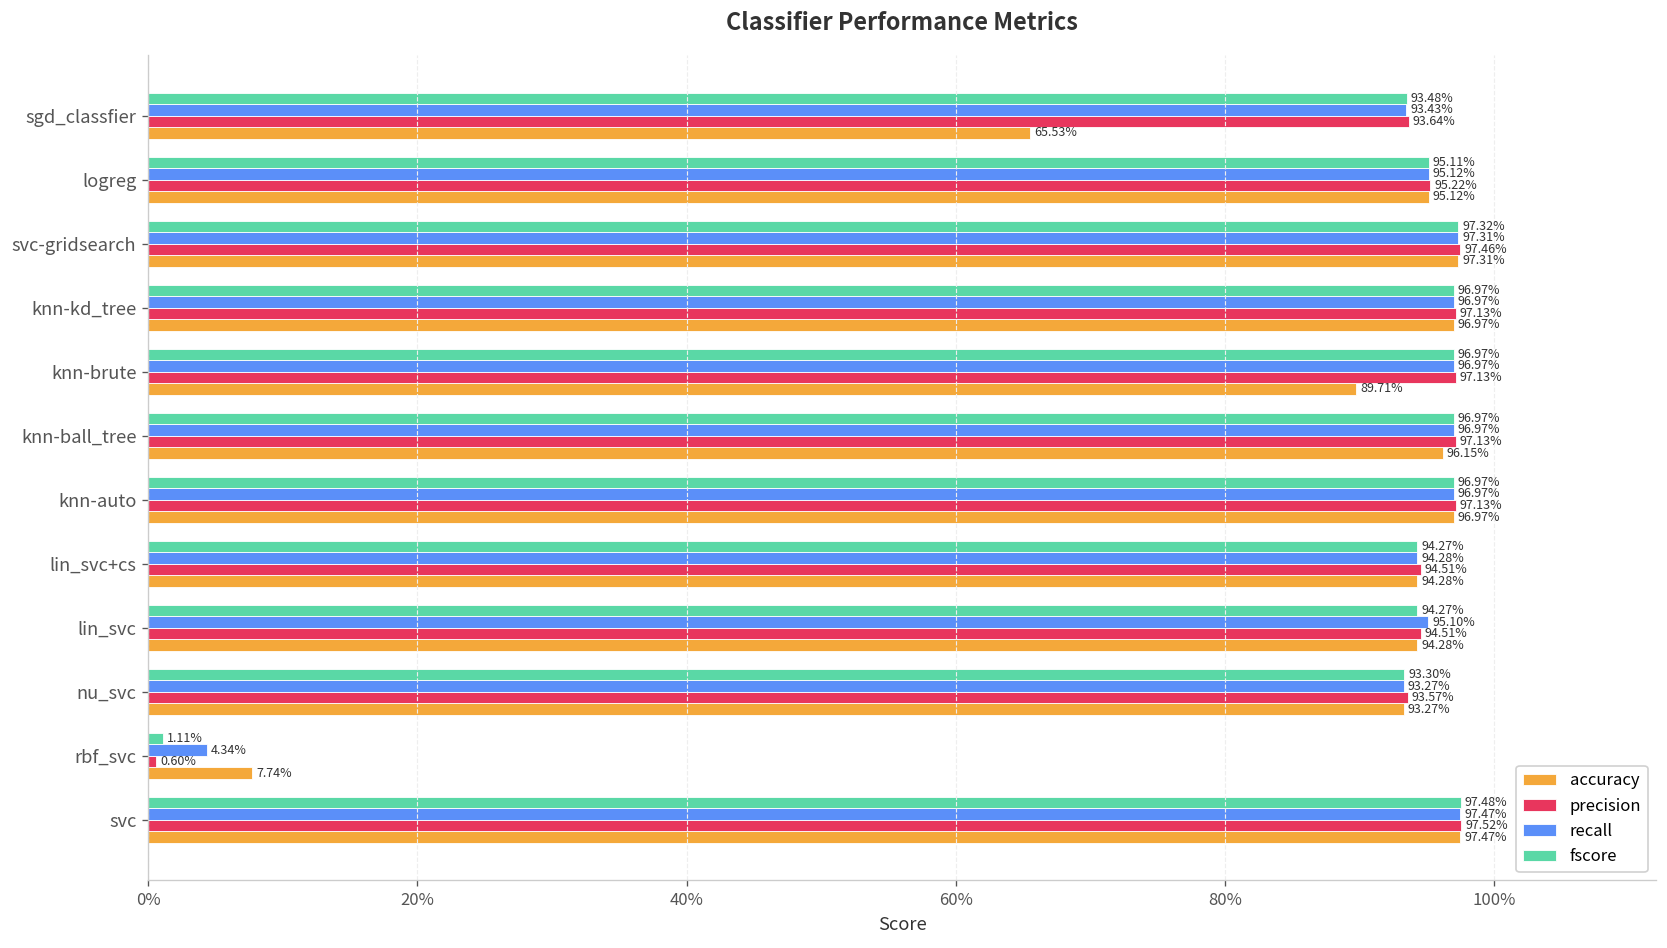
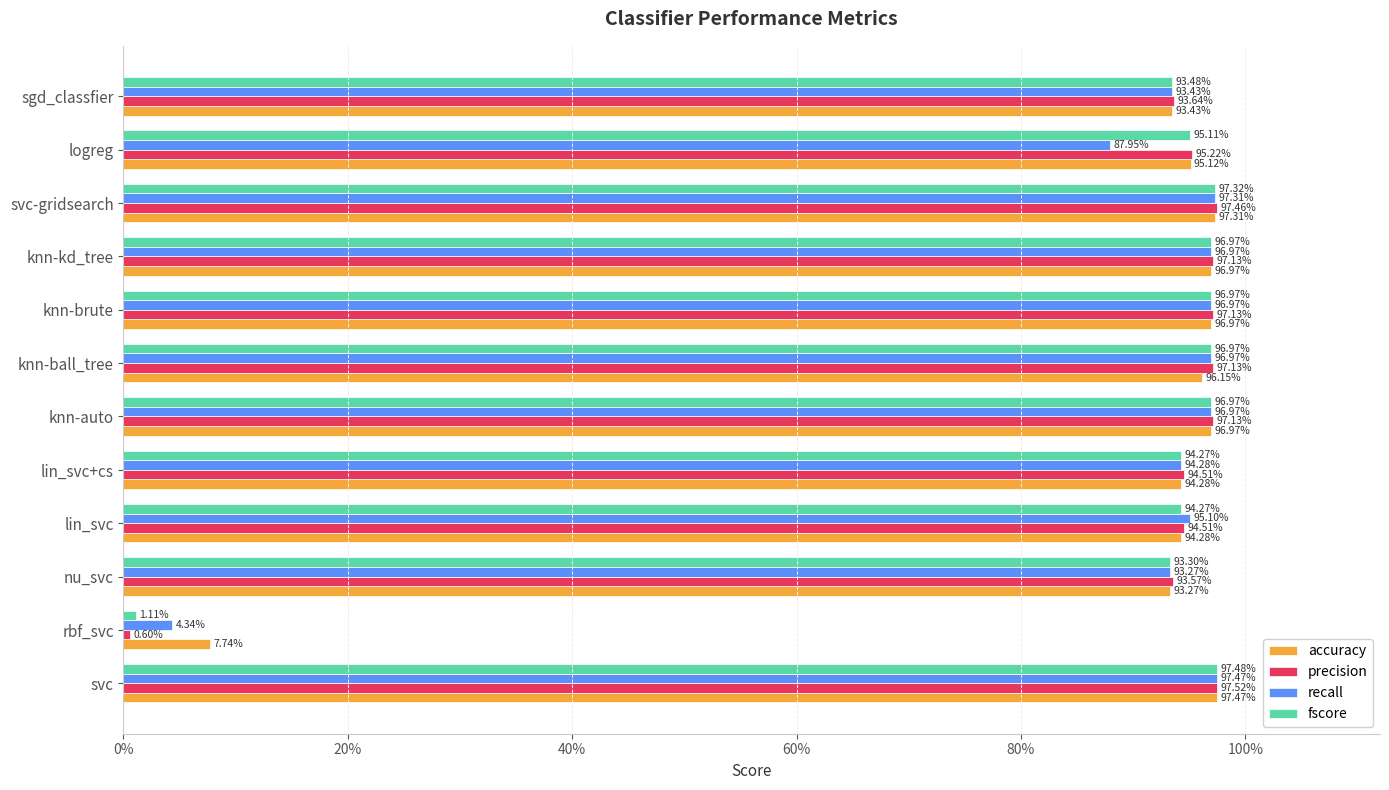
accuracy, sgd_classfier: 65.53% -> 93.43%
recall, logreg: 95.12% -> 87.95%
accuracy, knn-brute: 89.71% -> 96.97%
